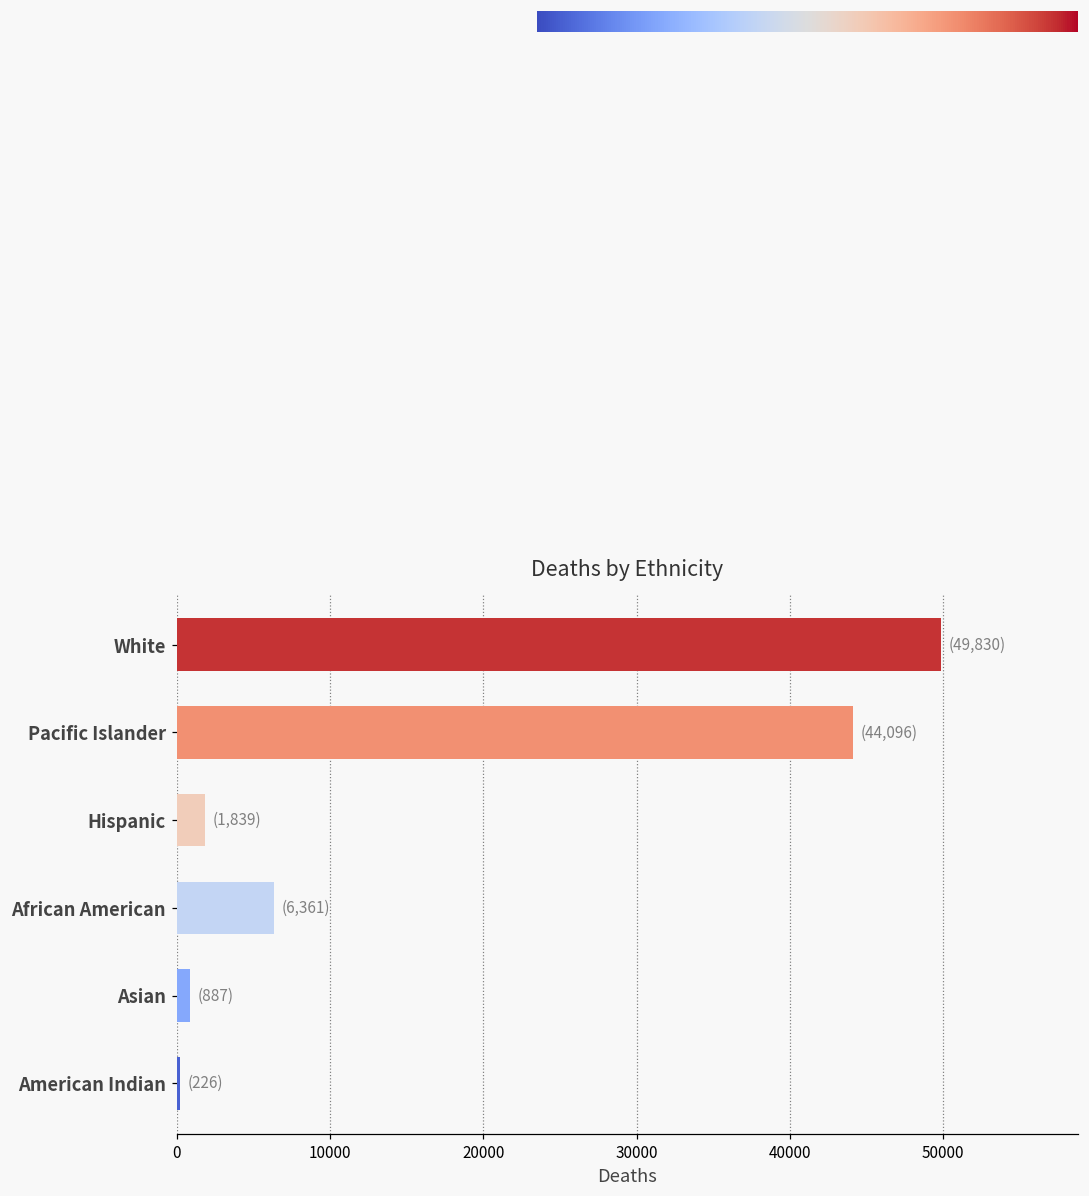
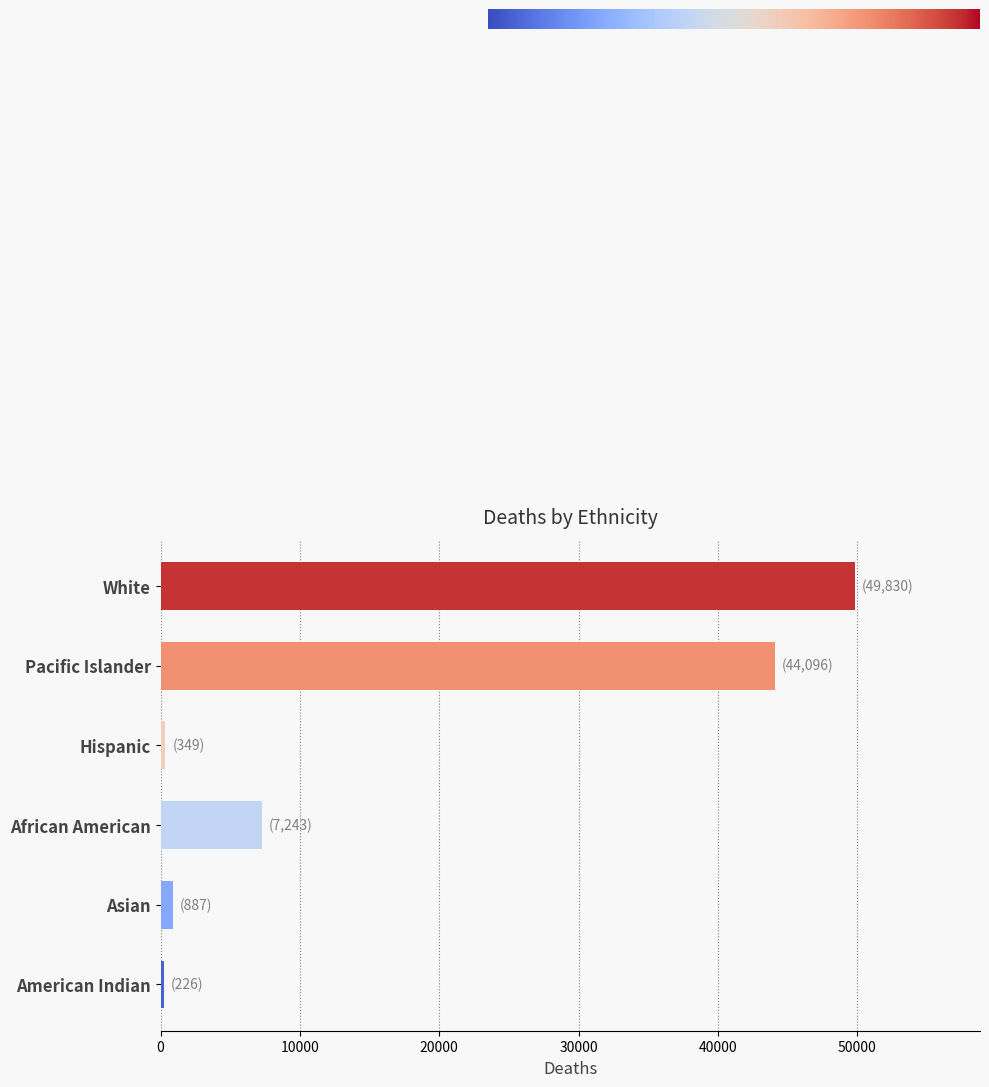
Hispanic: (1,839) -> (349)
African American: (6,361) -> (7,243)
